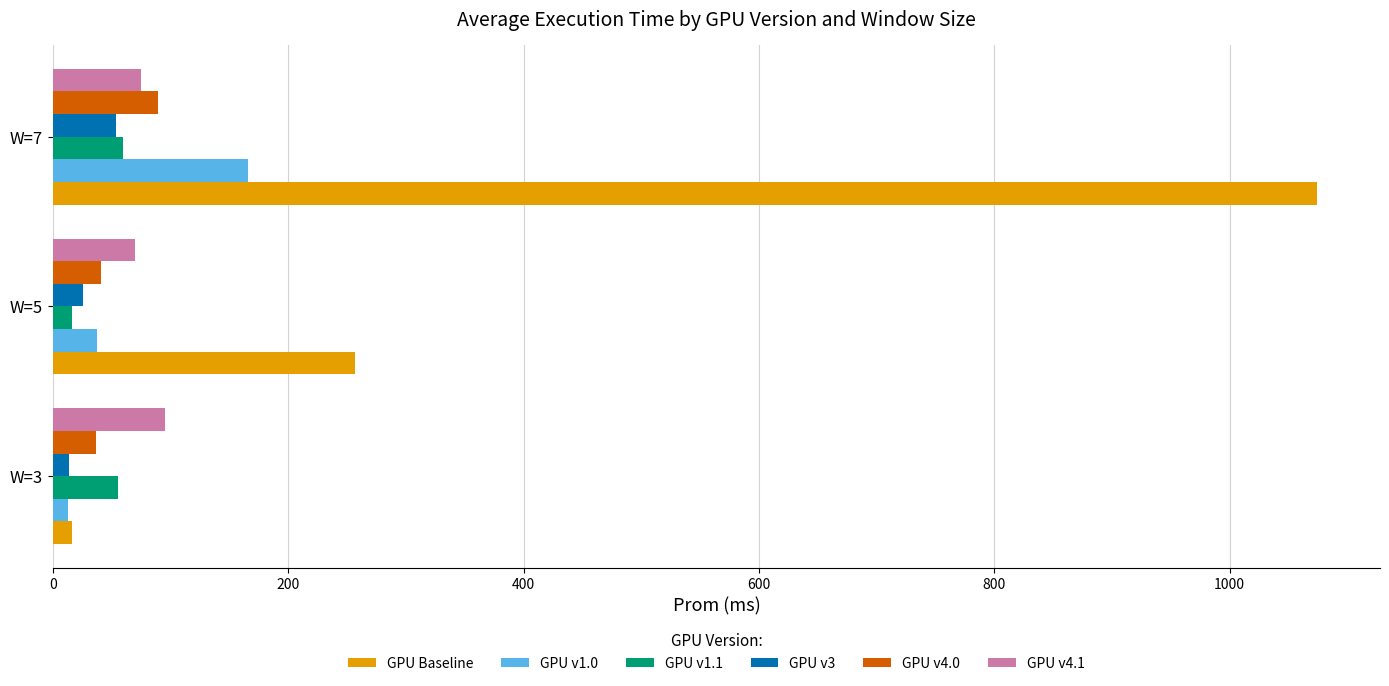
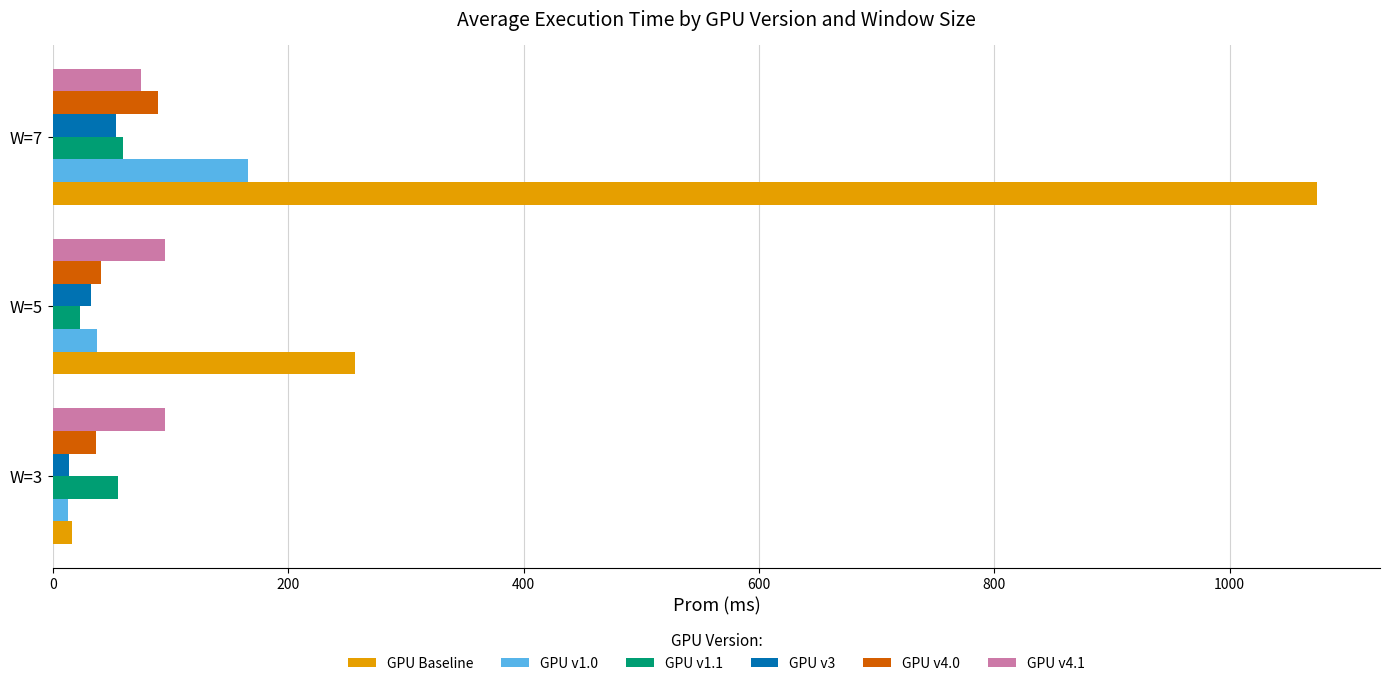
GPU v4.1, W=5: 70 -> 95
GPU v3, W=5: 26 -> 33
GPU v1.1, W=5: 16 -> 23
